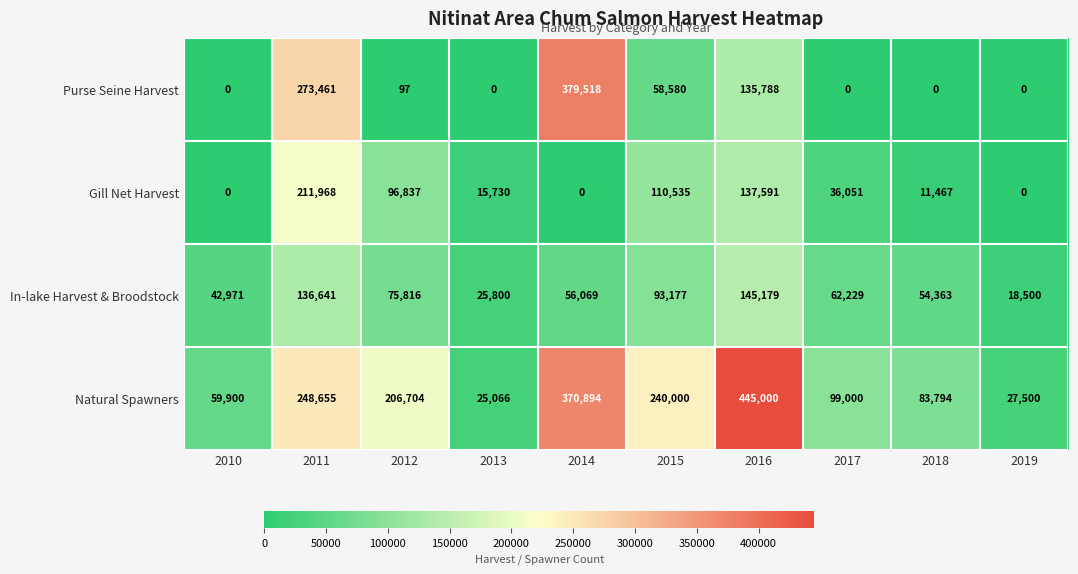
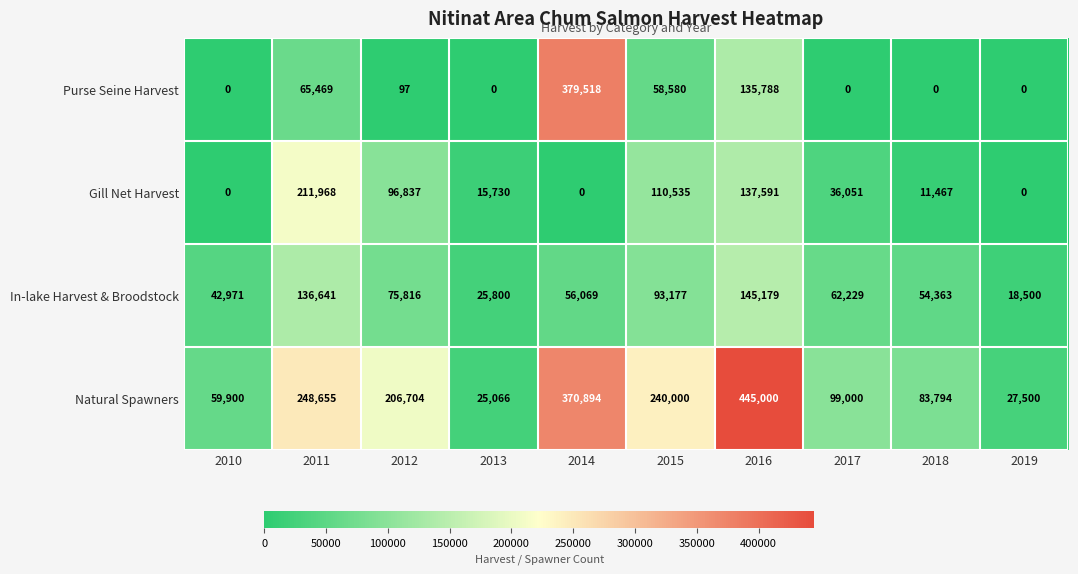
Purse Seine Harvest, 2011: 273,461 -> 65,469
